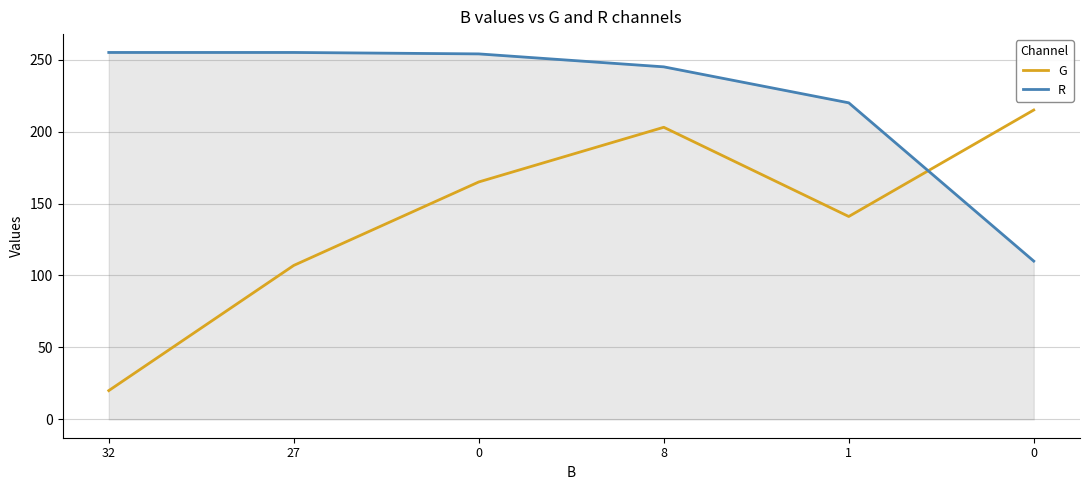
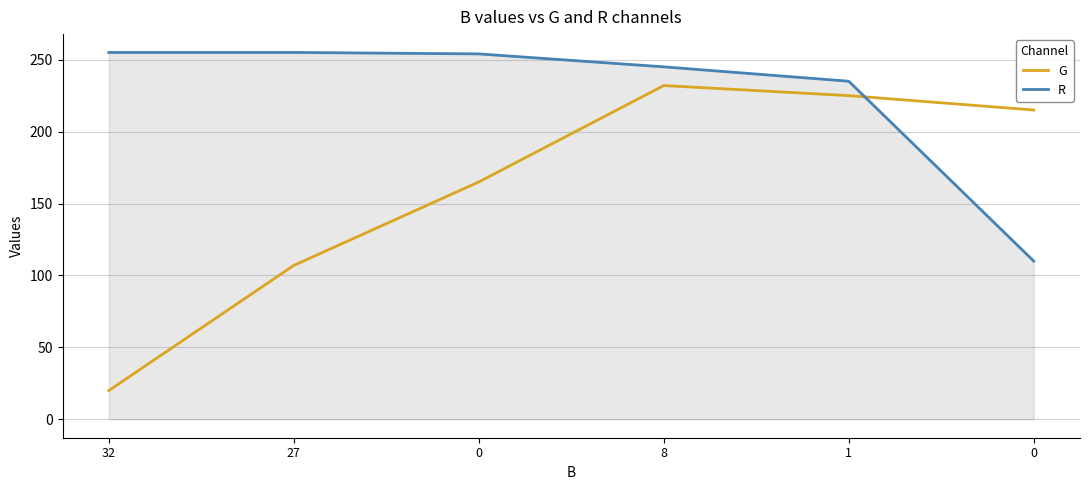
G, 8: 203 -> 232
G, 1: 141 -> 225
R, 1: 220 -> 235
